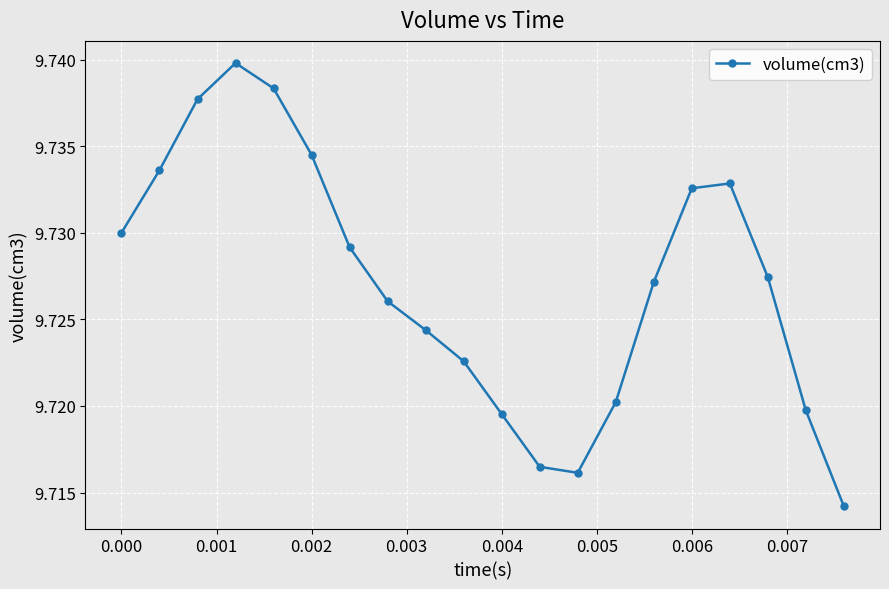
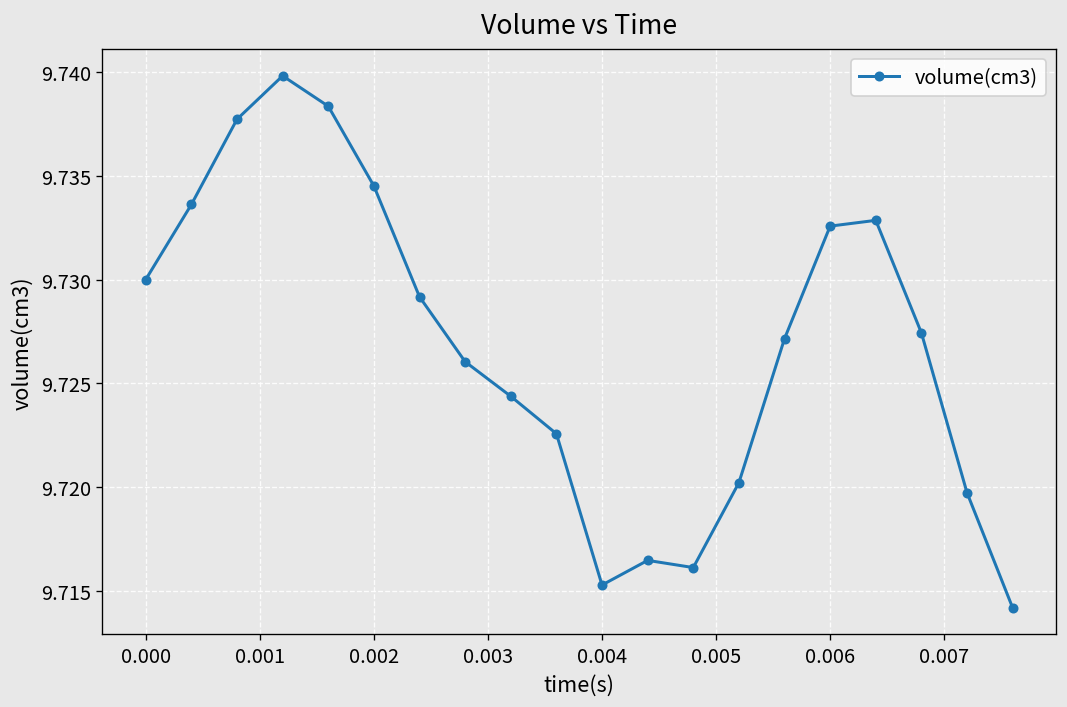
0.004: 9.7195 -> 9.7153
